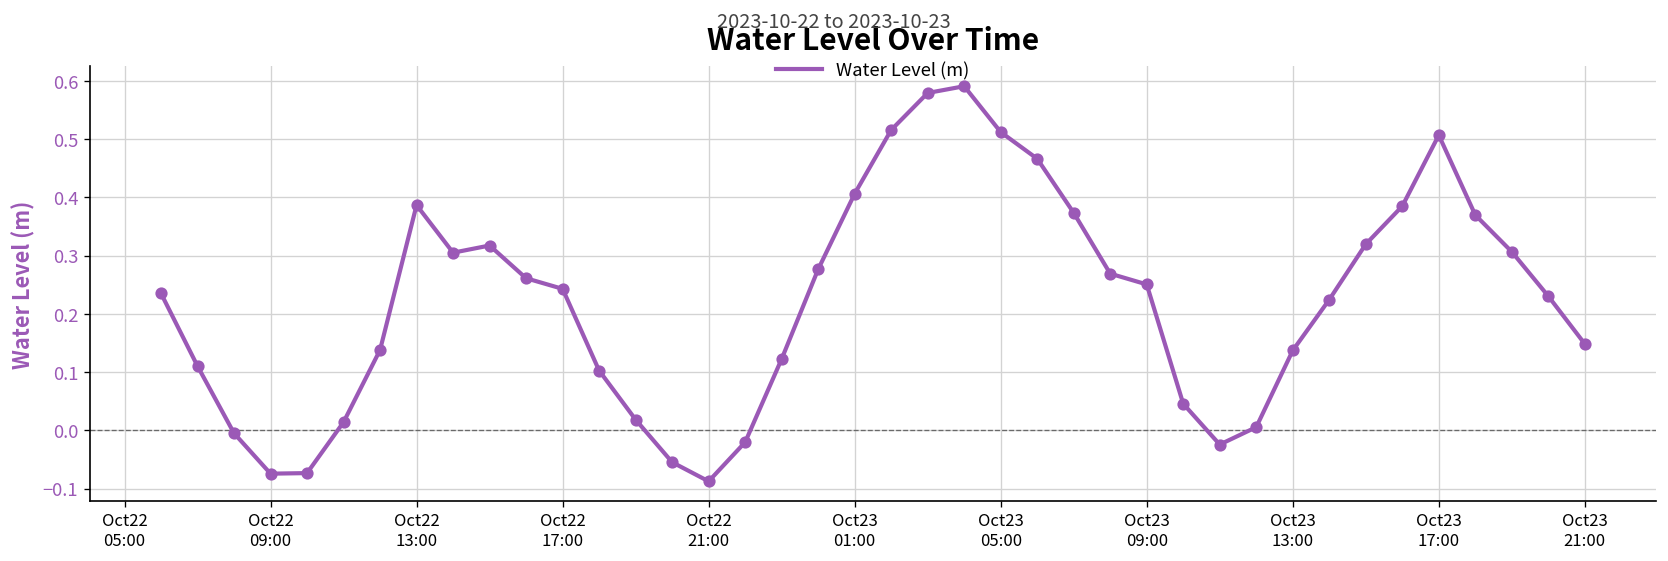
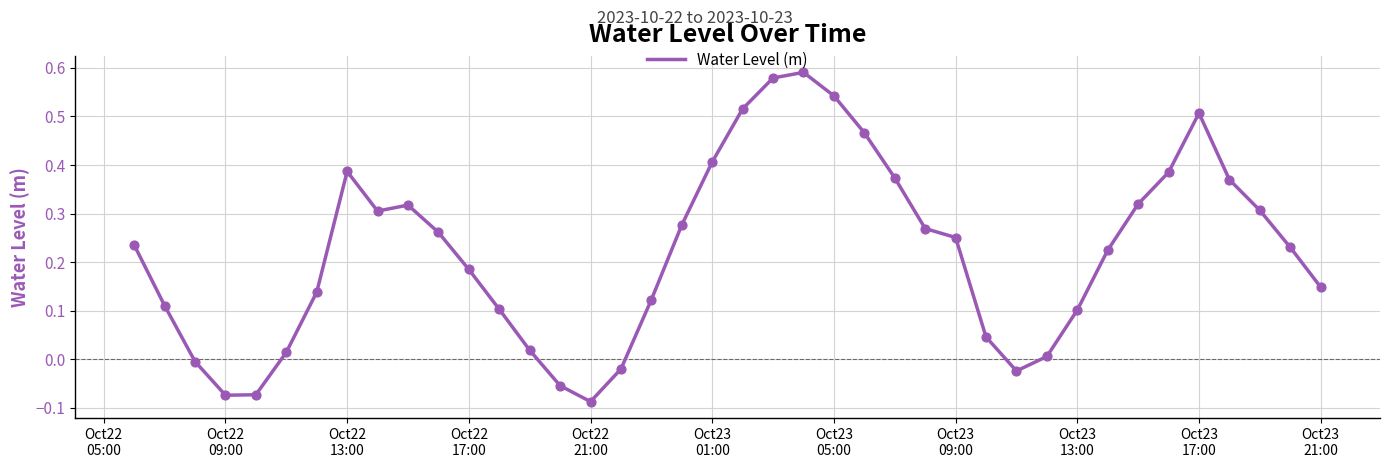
Oct22 17:00: 0.24 -> 0.18
Oct23 05:00: 0.51 -> 0.54
Oct23 13:00: 0.14 -> 0.10
